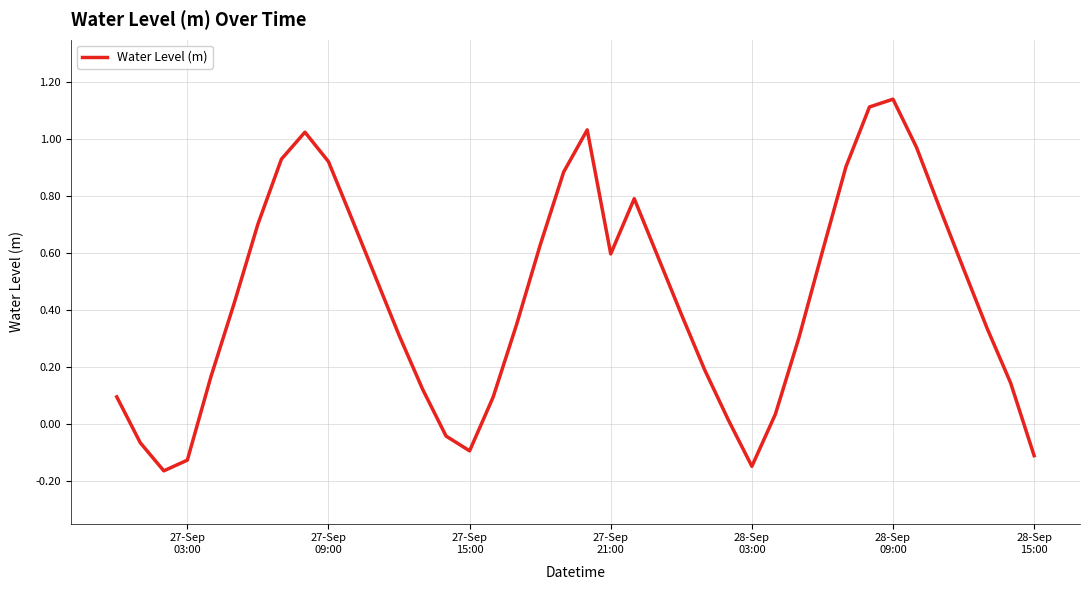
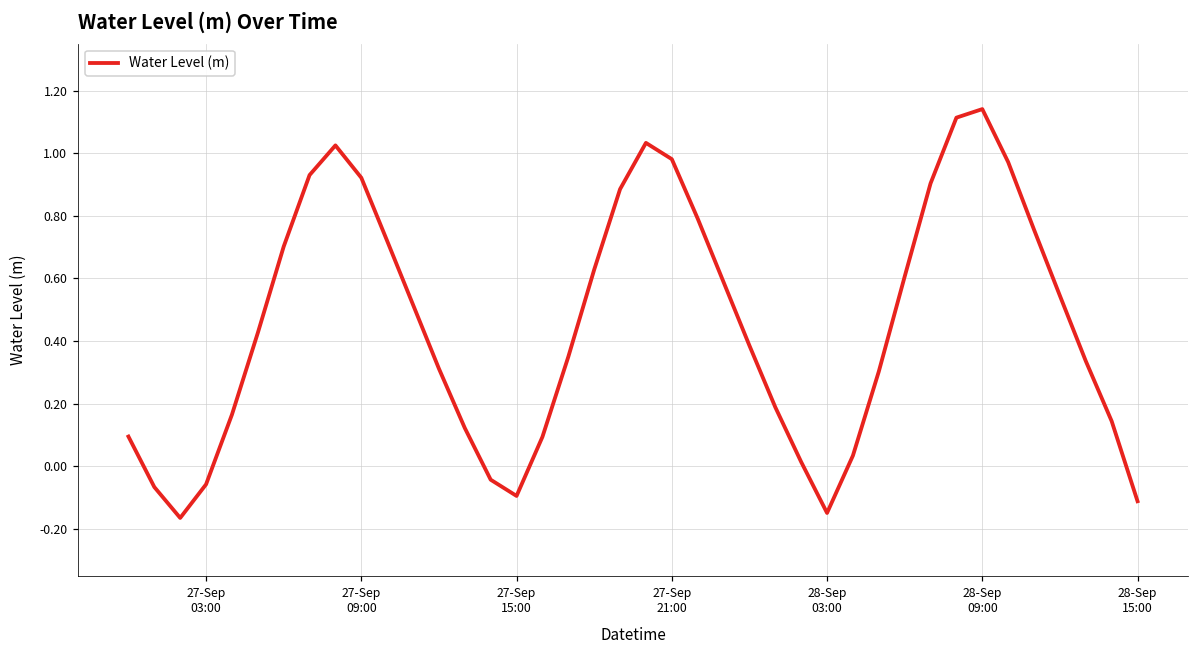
27-Sep 03:00: -0.13 -> -0.06
27-Sep 21:00: 0.60 -> 0.98
